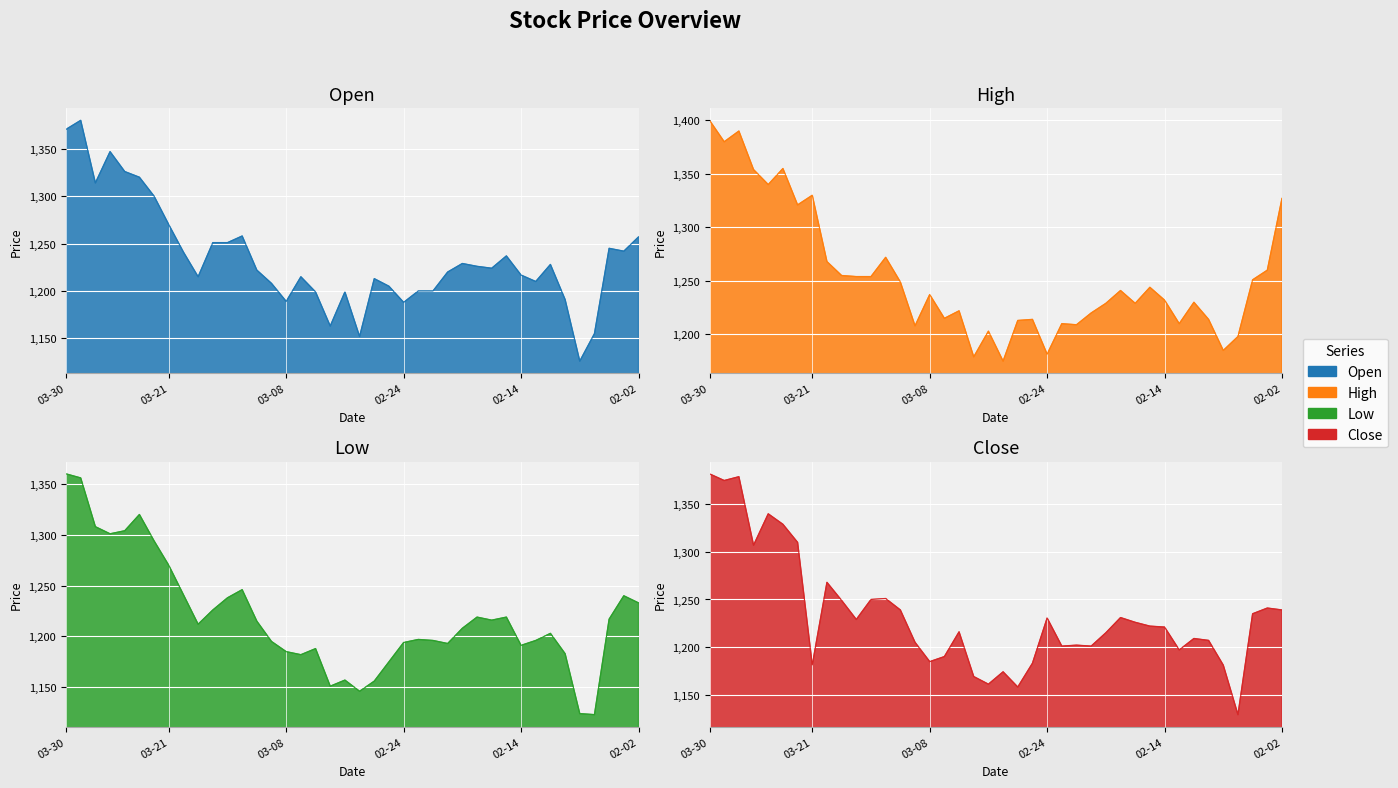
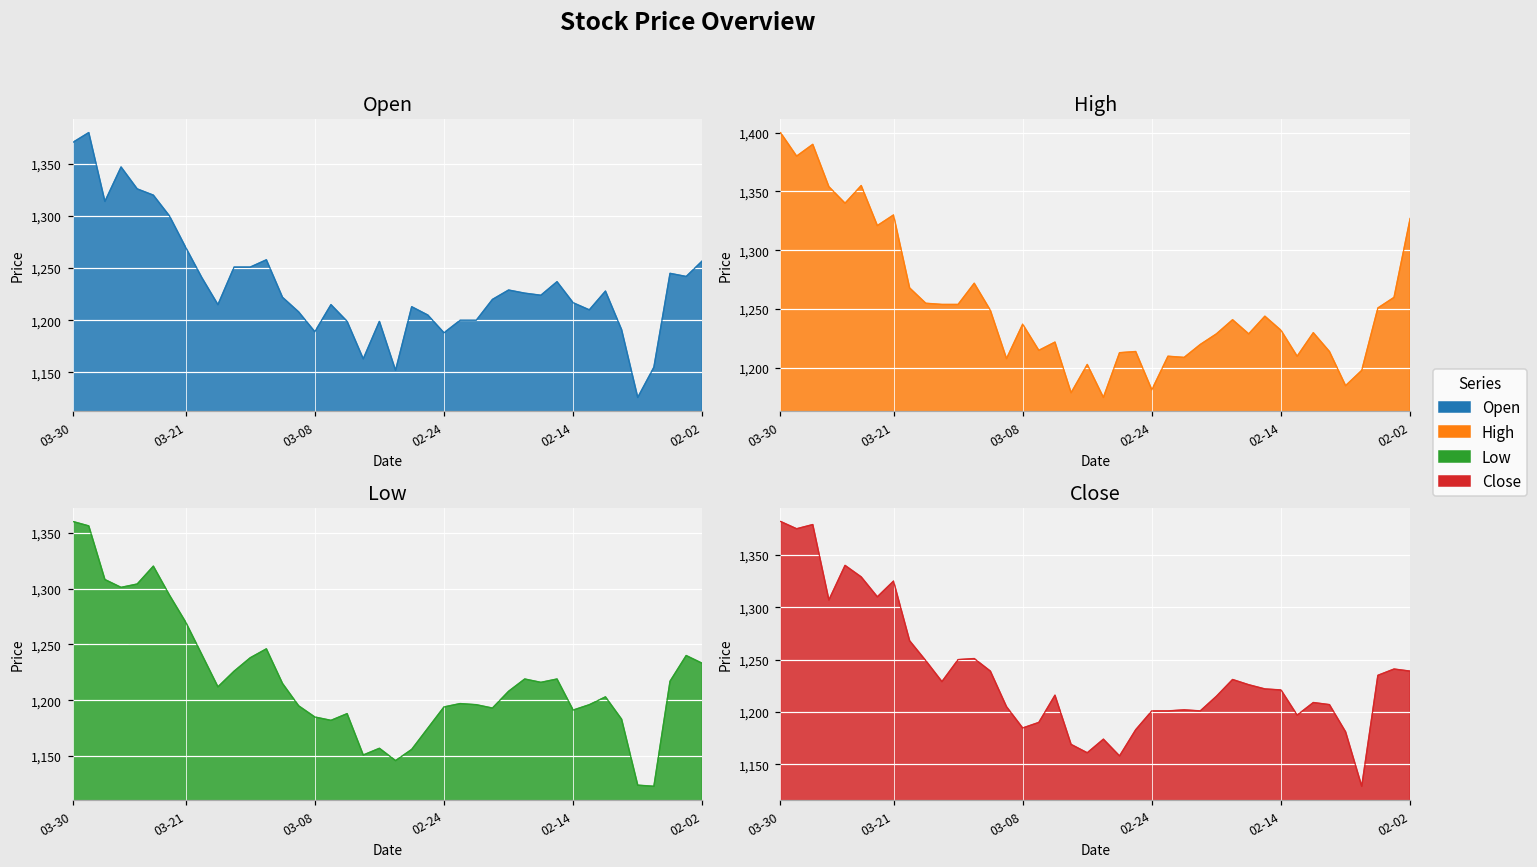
Close, 03-21: 1,180 -> 1,330
Close, 02-24: 1,230 -> 1,200
